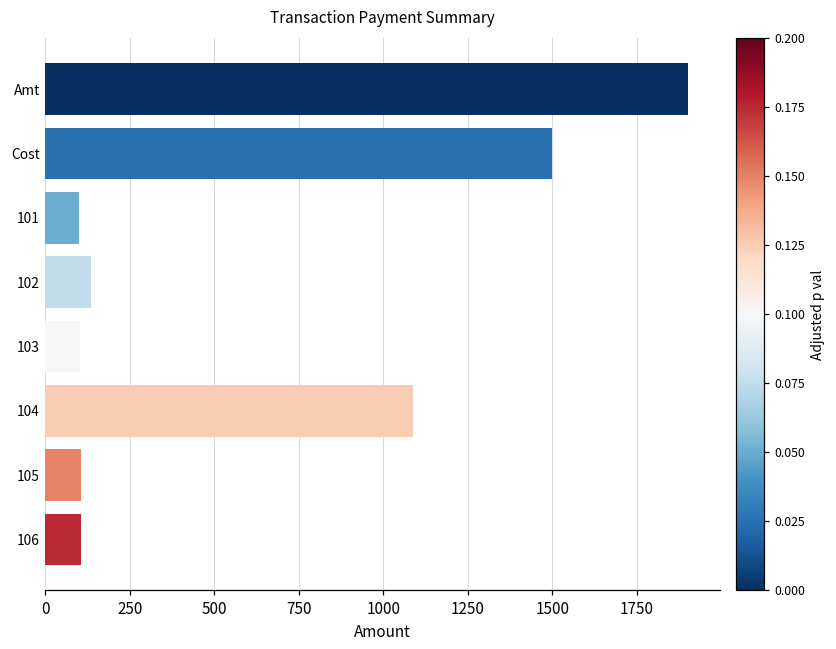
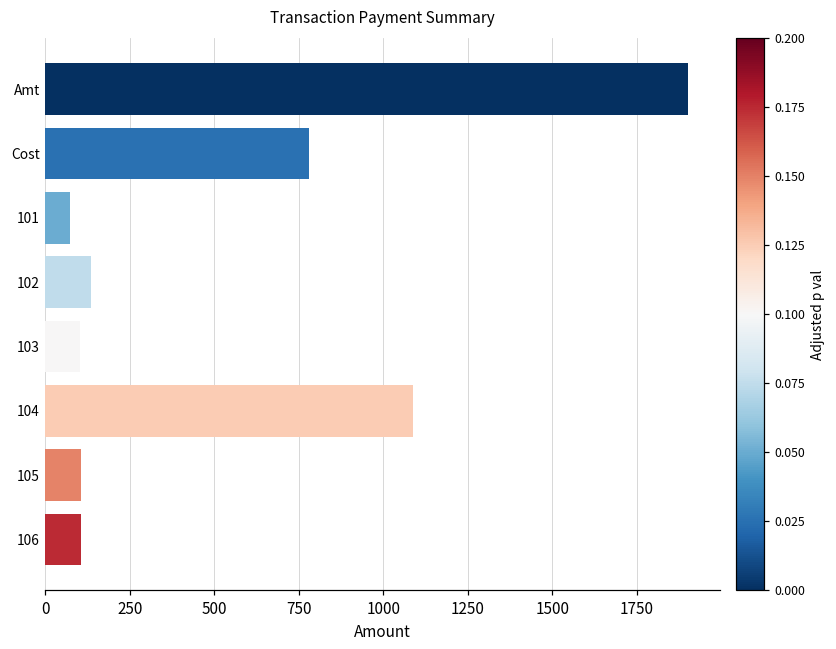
Cost: 1500 -> 780
101: 100 -> 70
